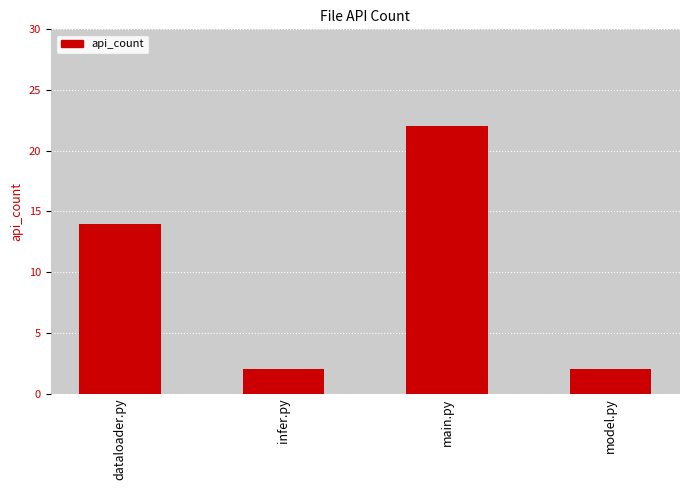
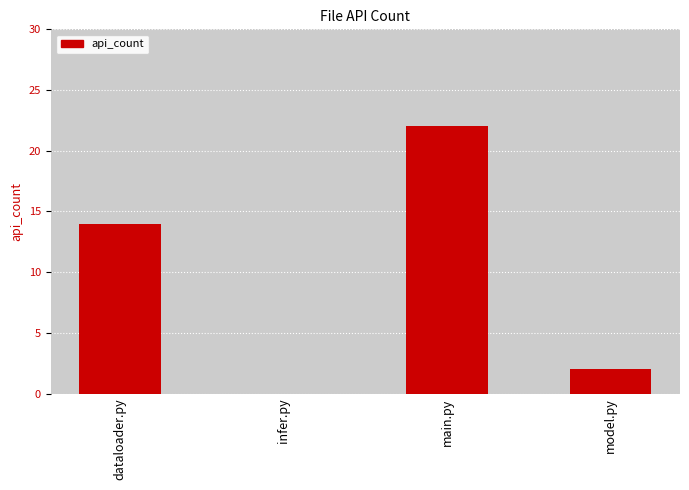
infer.py: 2 -> 0
